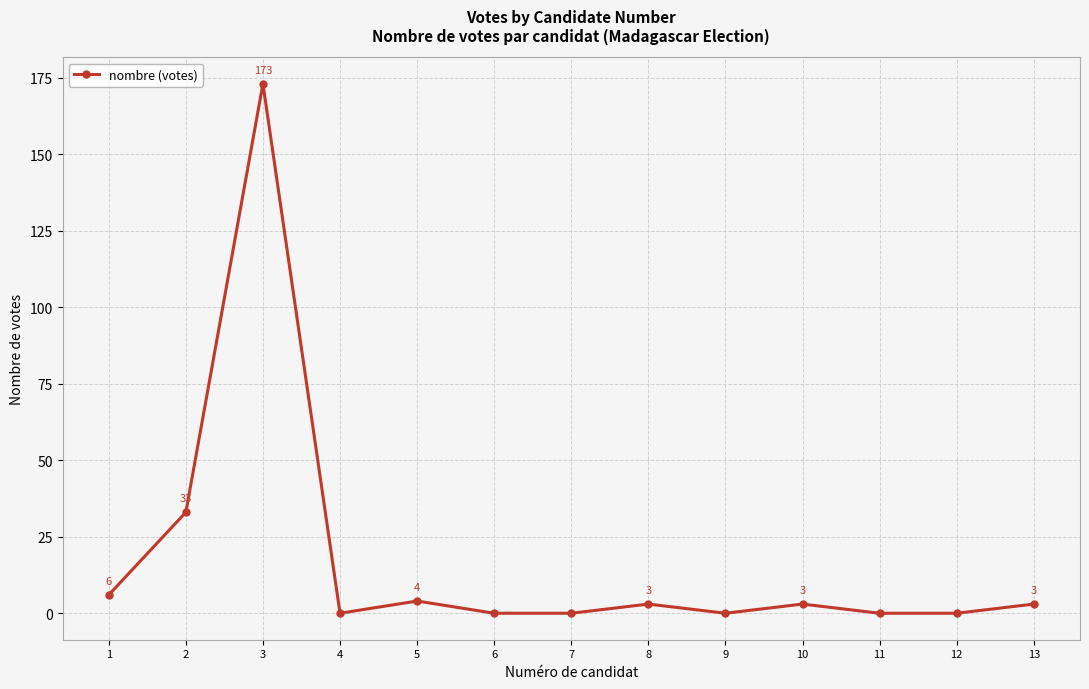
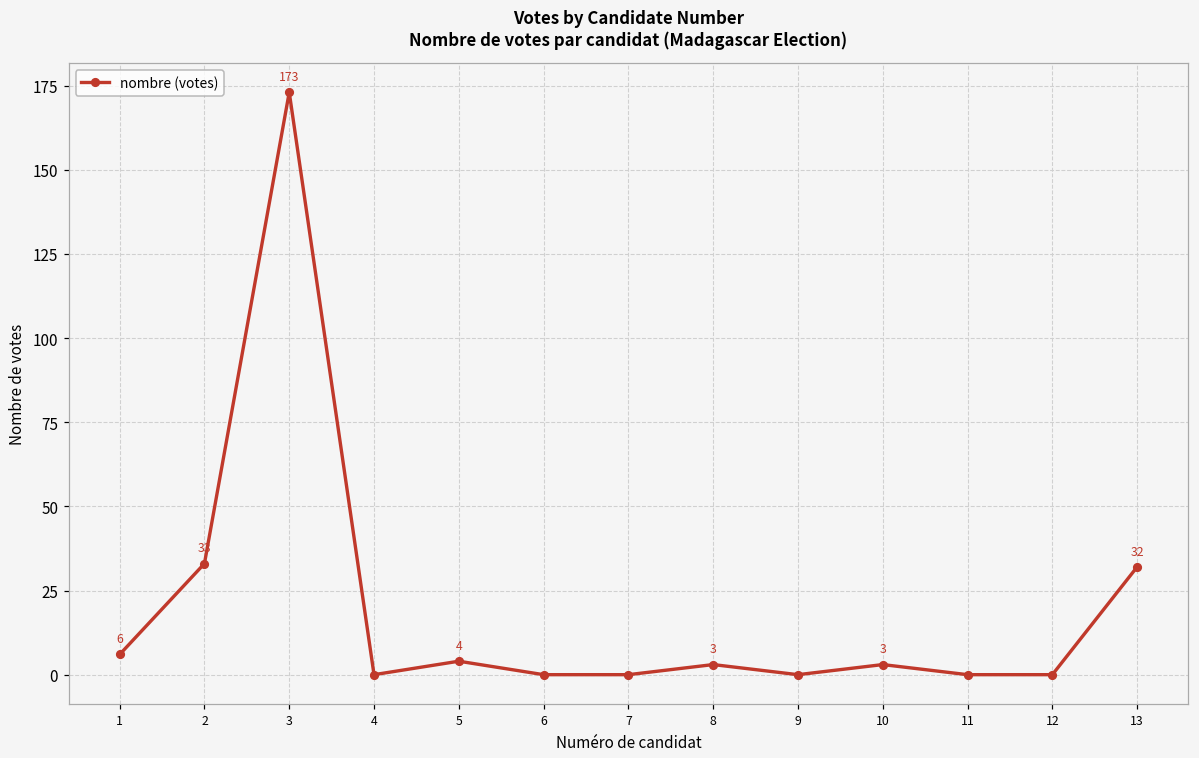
13: 3 -> 32
